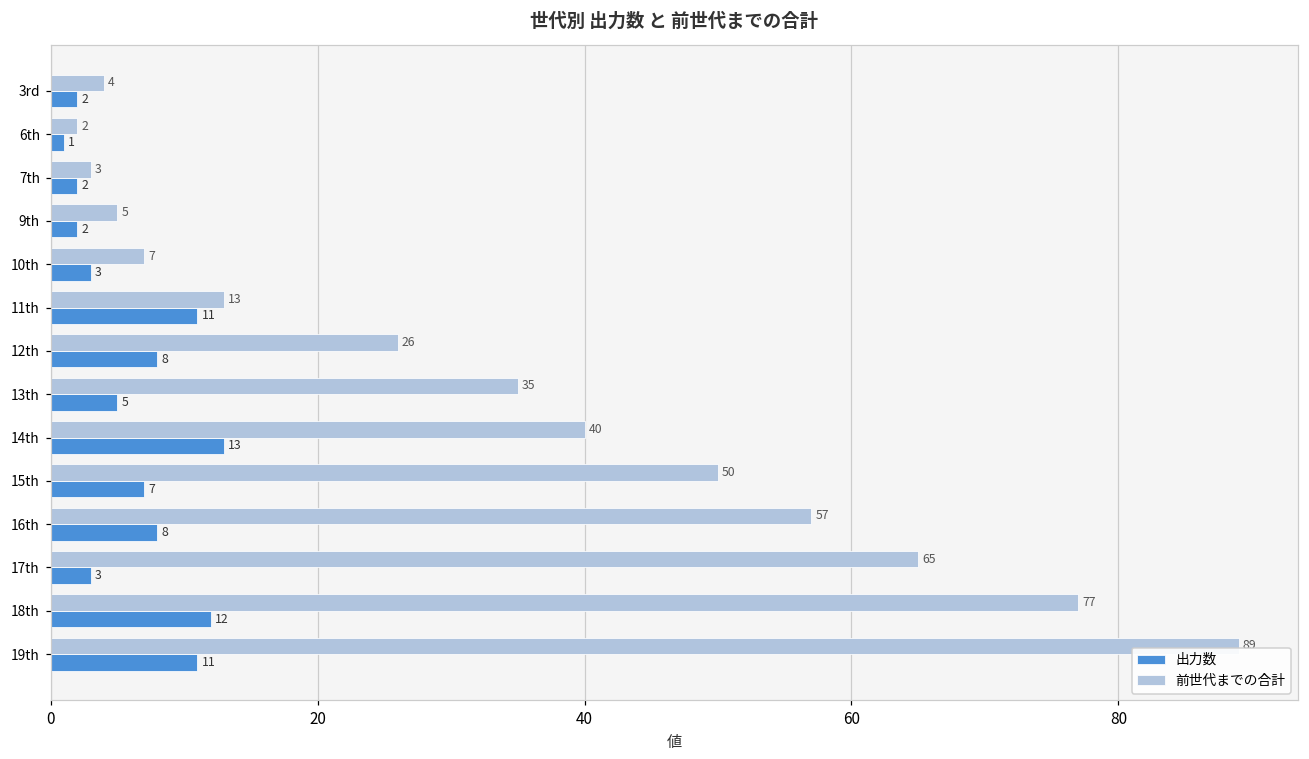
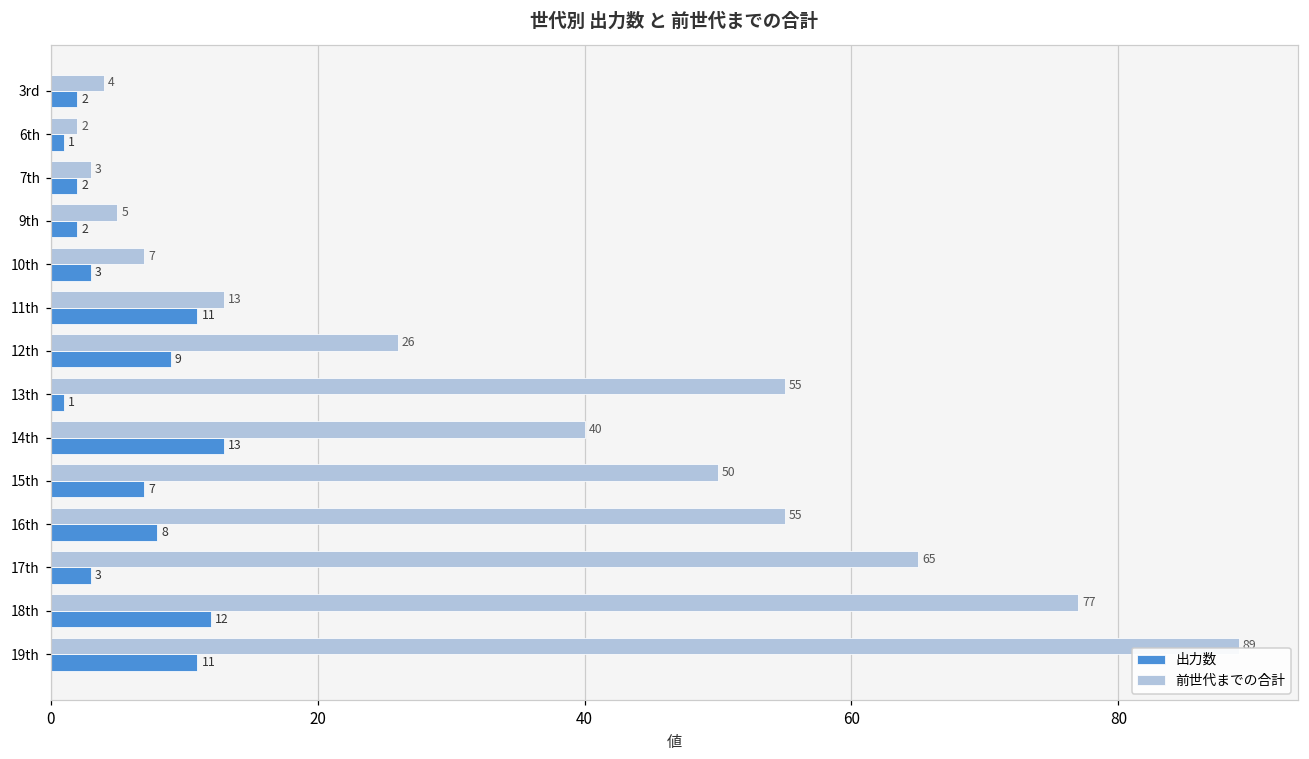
出力数, 12th: 8 -> 9
前世代までの合計, 13th: 35 -> 55
出力数, 13th: 5 -> 1
前世代までの合計, 16th: 57 -> 55
